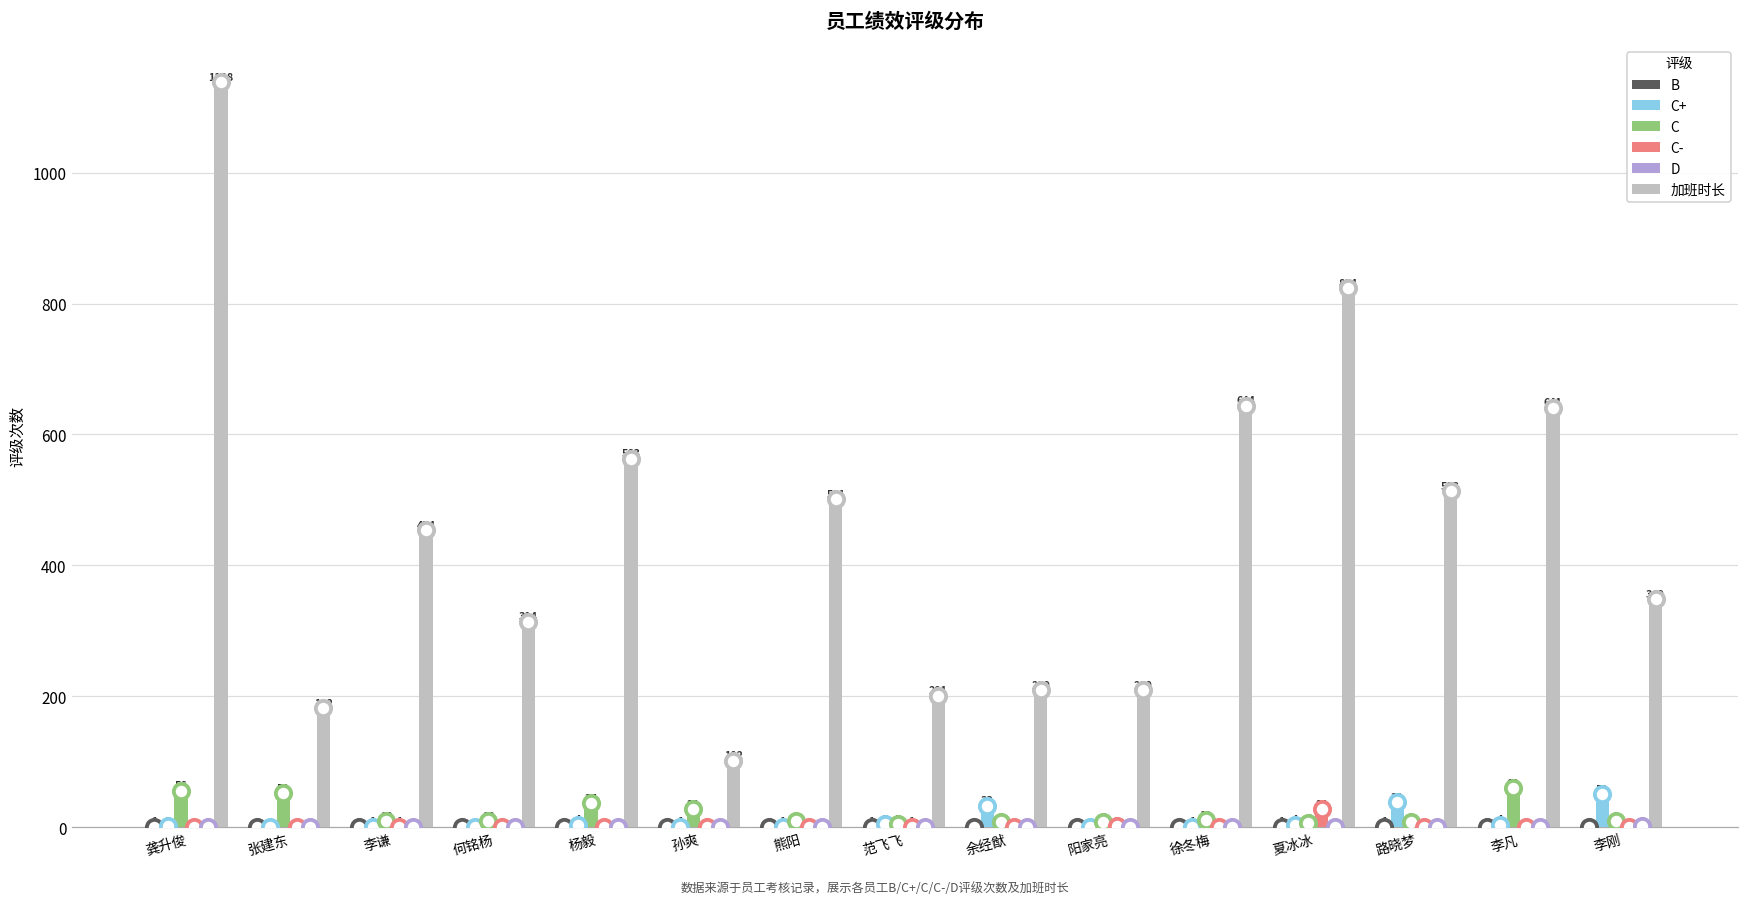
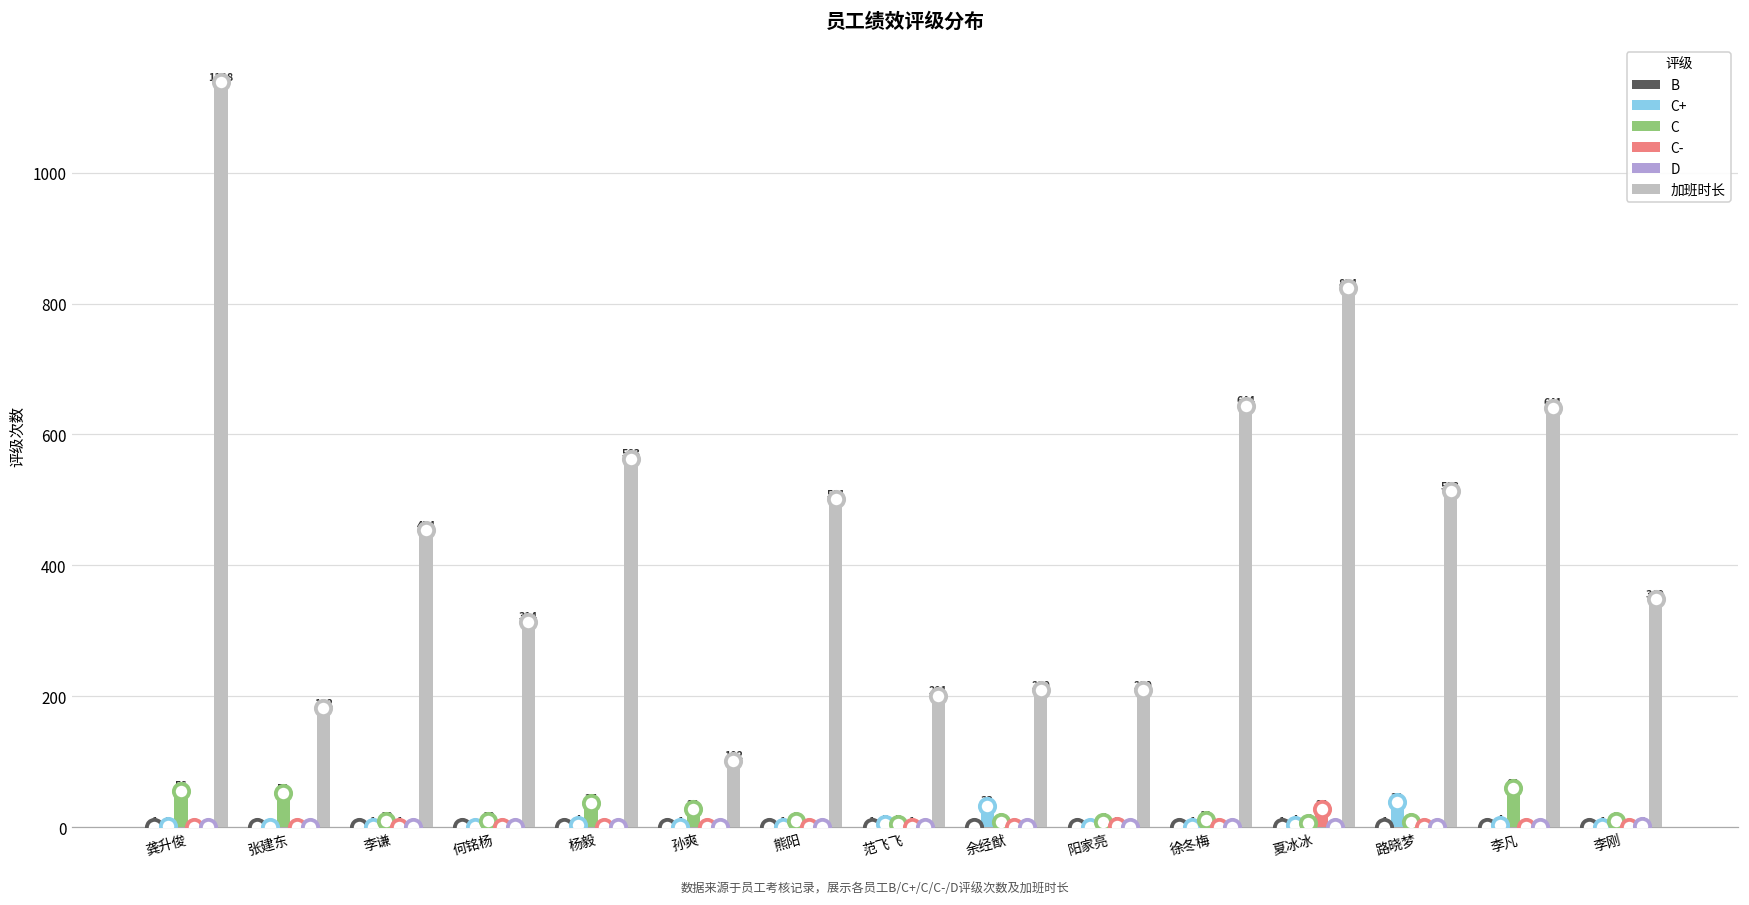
C+, 李刚: 51 -> 1
